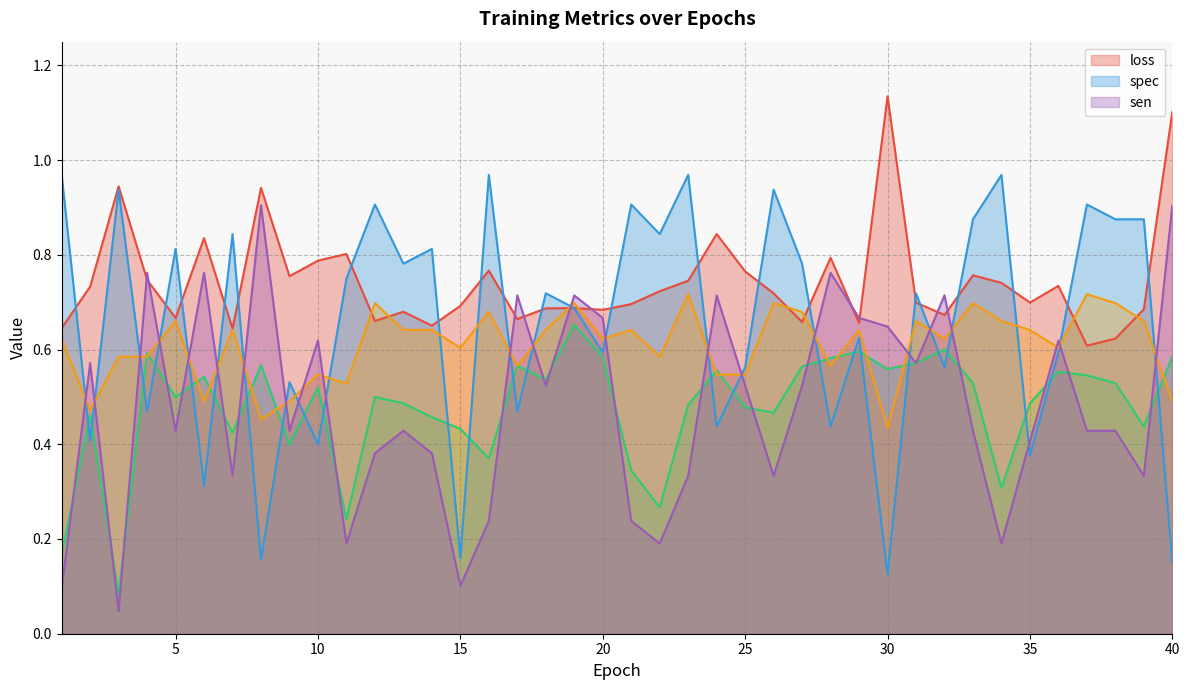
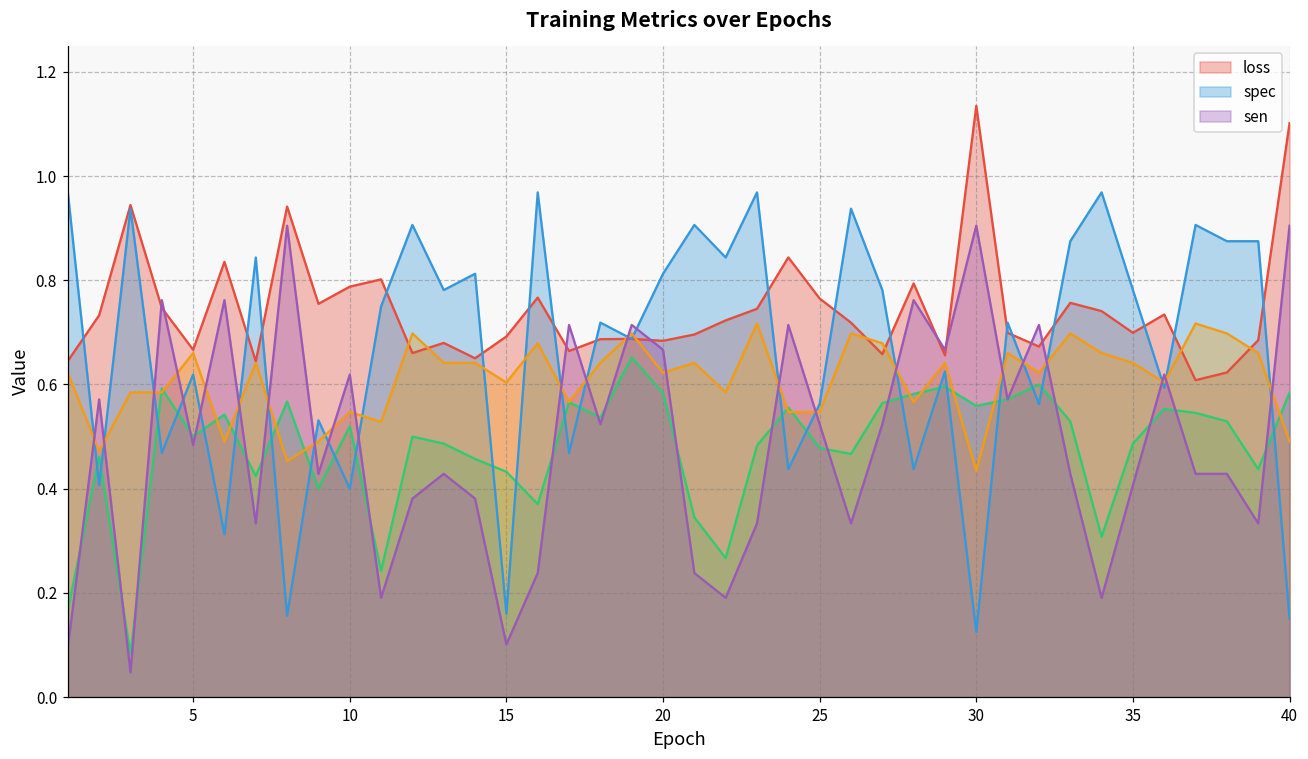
spec, 5: 0.81 -> 0.62
sen, 5: 0.43 -> 0.48
spec, 20: 0.59 -> 0.81
sen, 30: 0.65 -> 0.90
spec, 35: 0.38 -> 0.78
